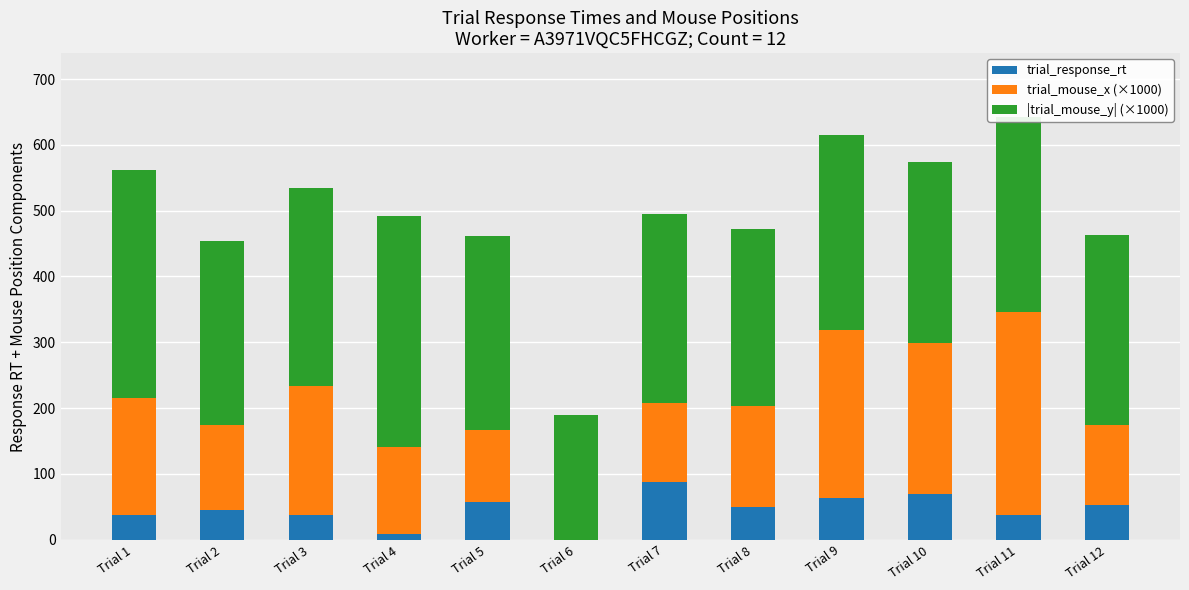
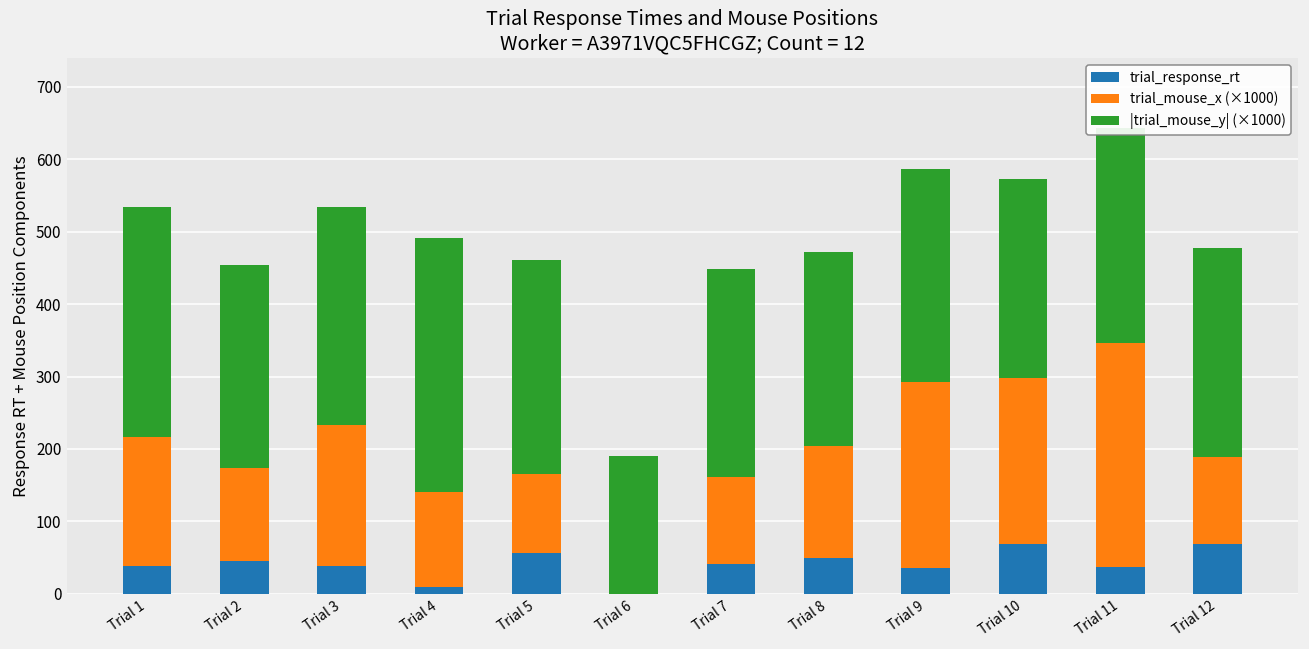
|trial_mouse_y| (×1000), Trial 1: 350 -> 320
trial_response_rt, Trial 7: 90 -> 40
trial_response_rt, Trial 9: 60 -> 40
trial_response_rt, Trial 12: 50 -> 70
